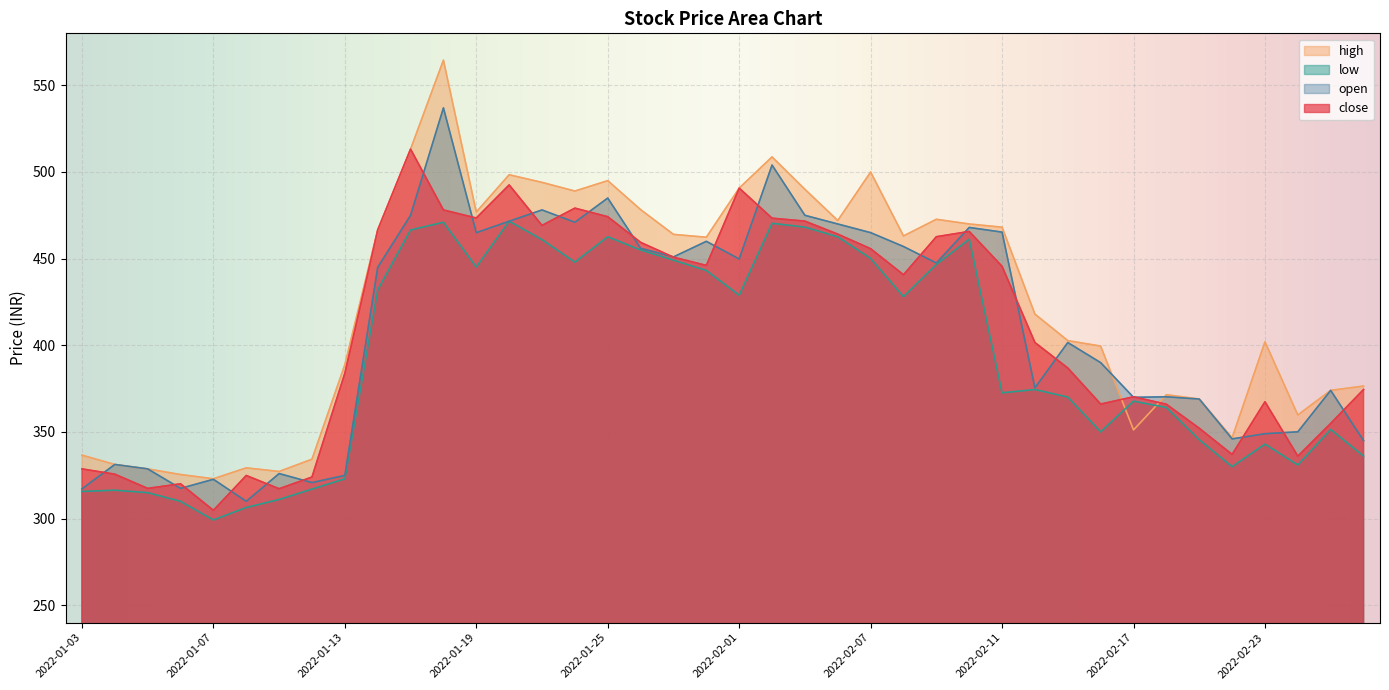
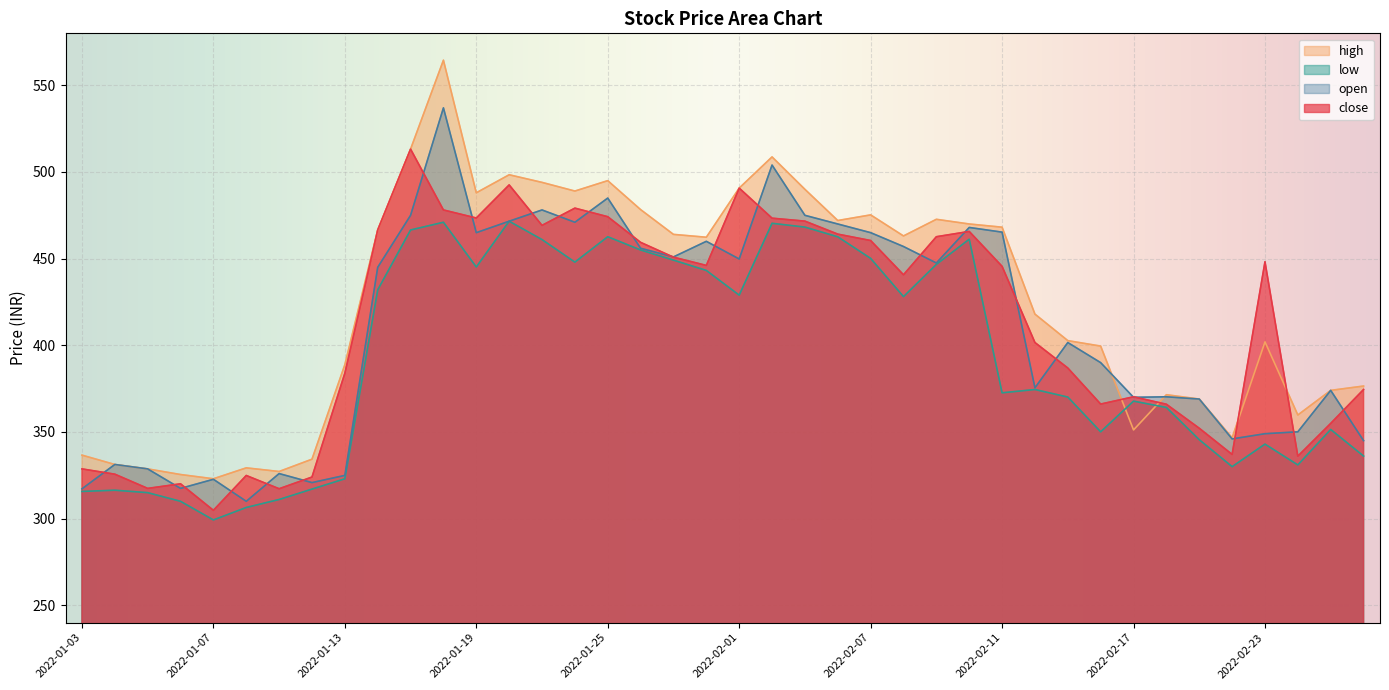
high, 2022-01-19: 477 -> 488
high, 2022-02-07: 500 -> 475
close, 2022-02-07: 456 -> 460
close, 2022-02-23: 367 -> 448
